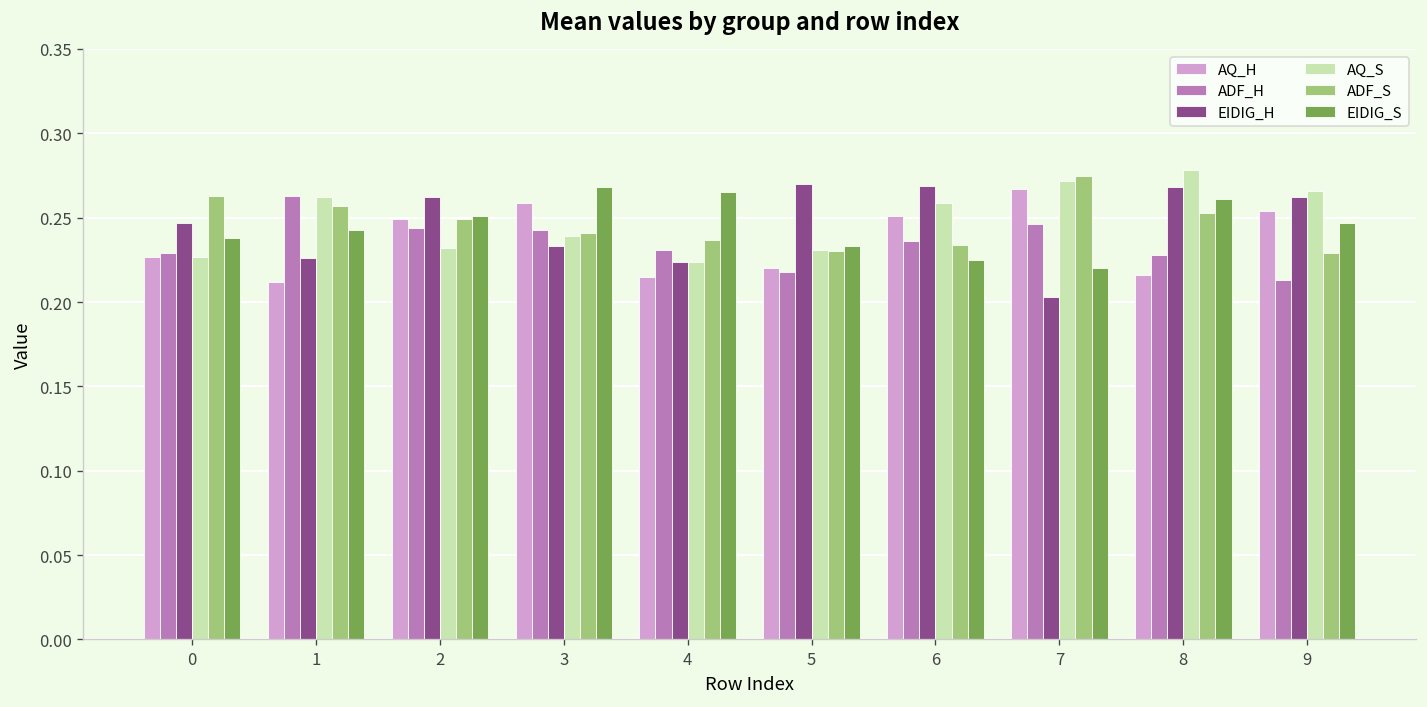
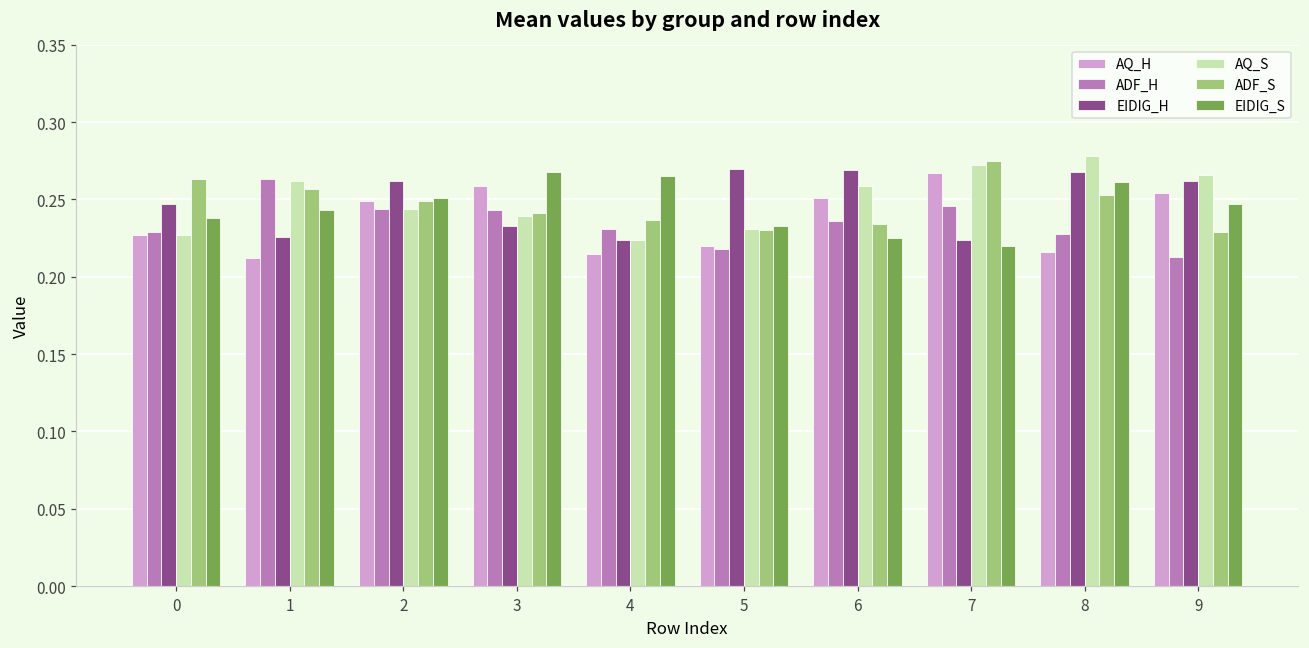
AQ_S, 2: 0.232 -> 0.244
EIDIG_H, 7: 0.203 -> 0.224
